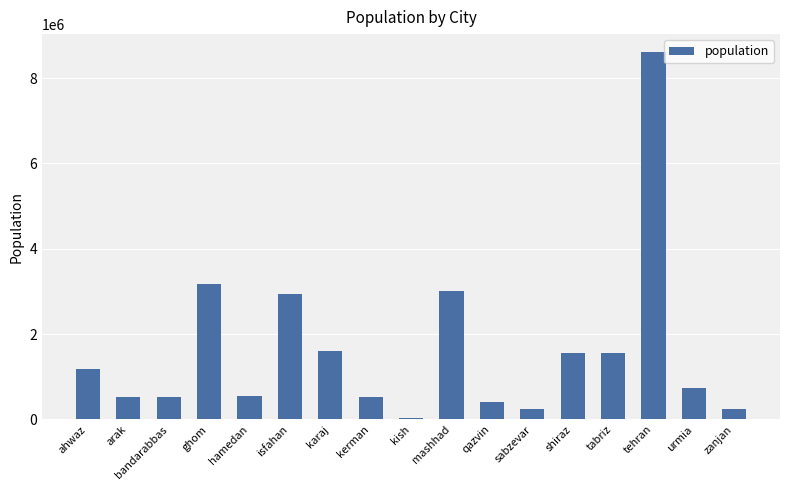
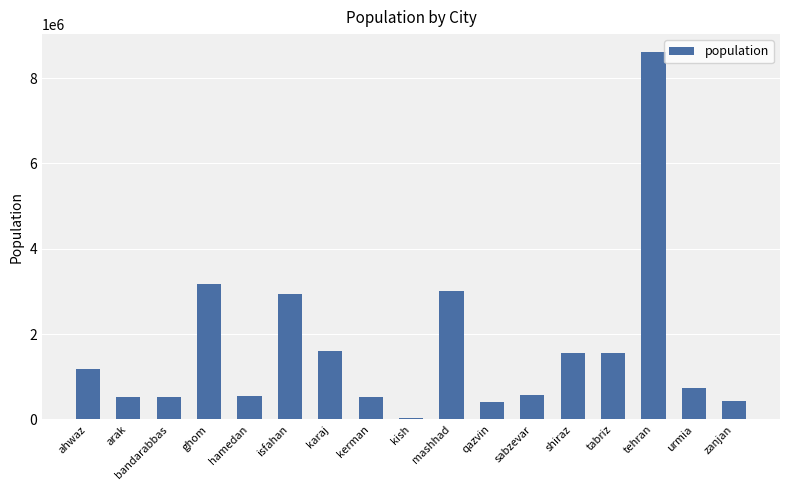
sabzevar: 200000 -> 600000
zanjan: 200000 -> 400000
